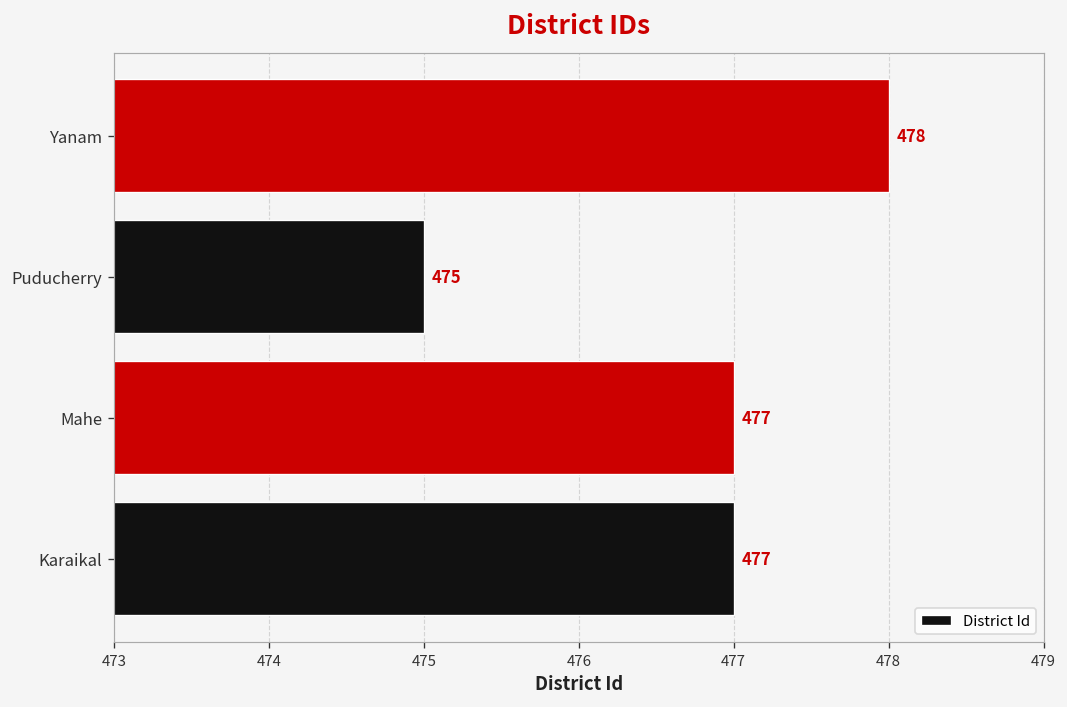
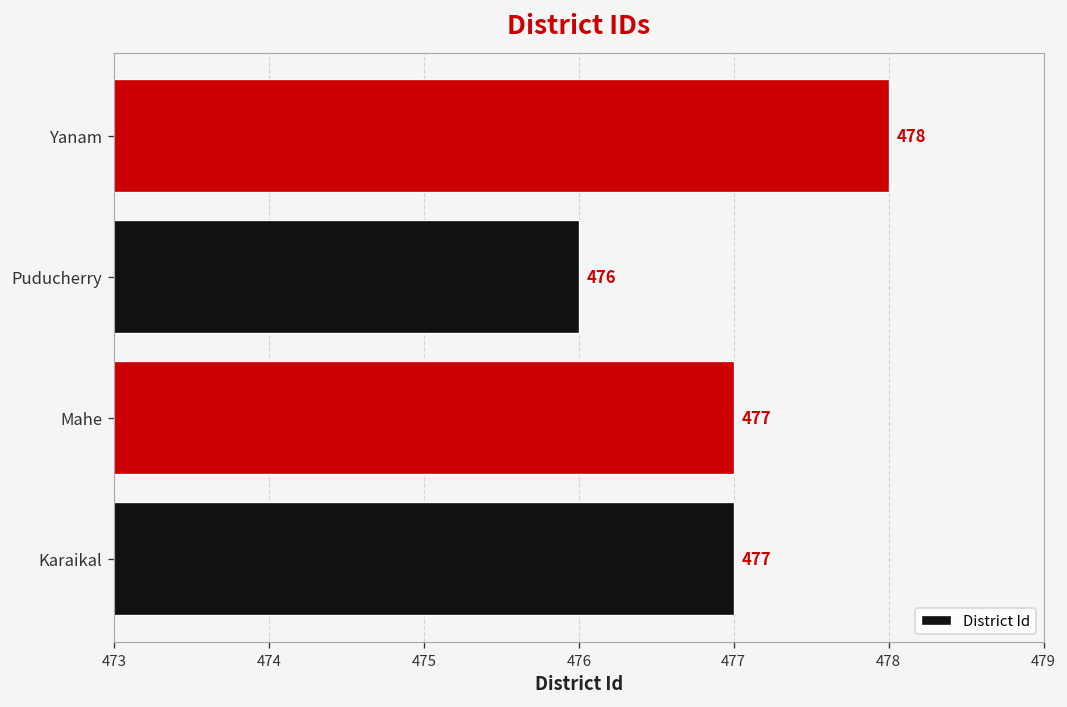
Puducherry: 475 -> 476
